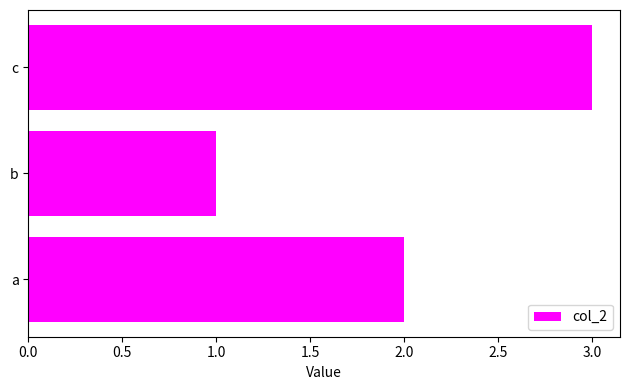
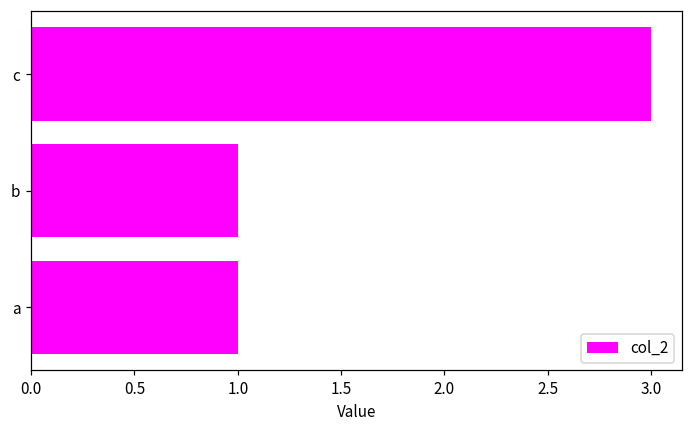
a: 2 -> 1
